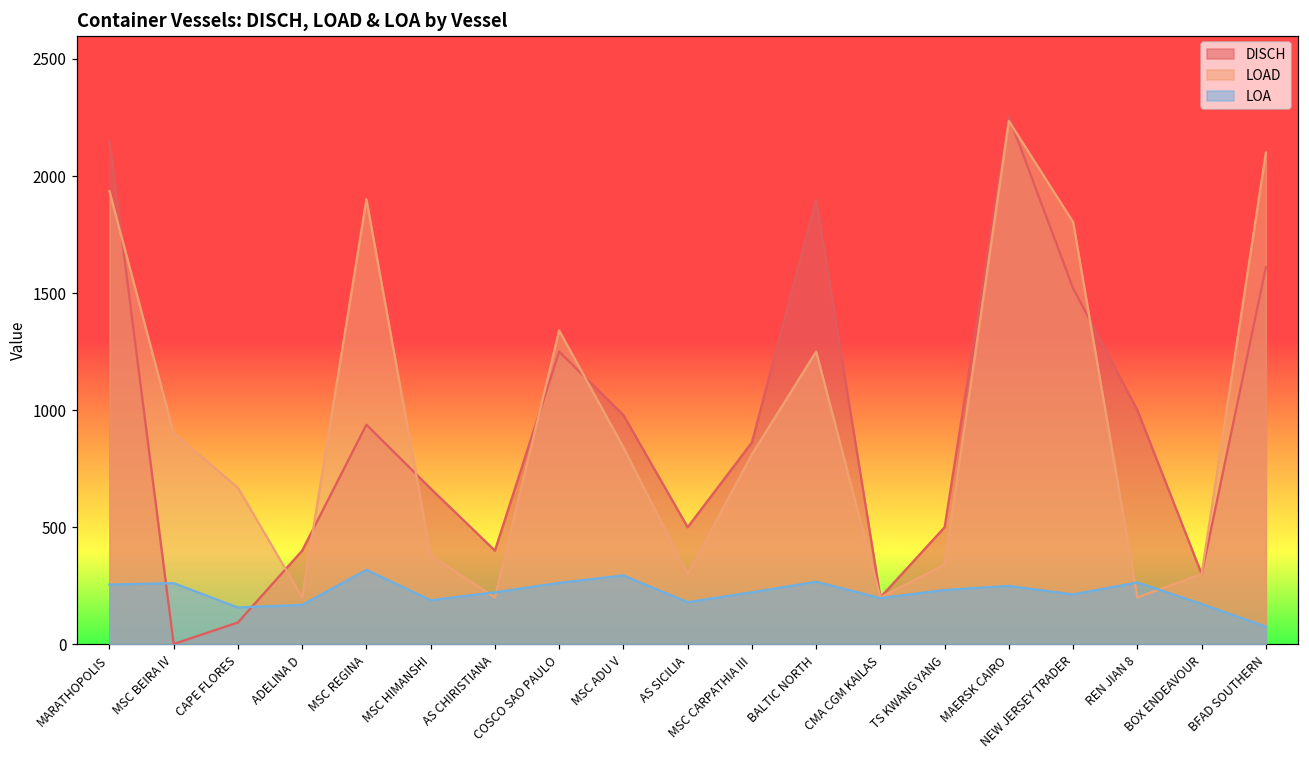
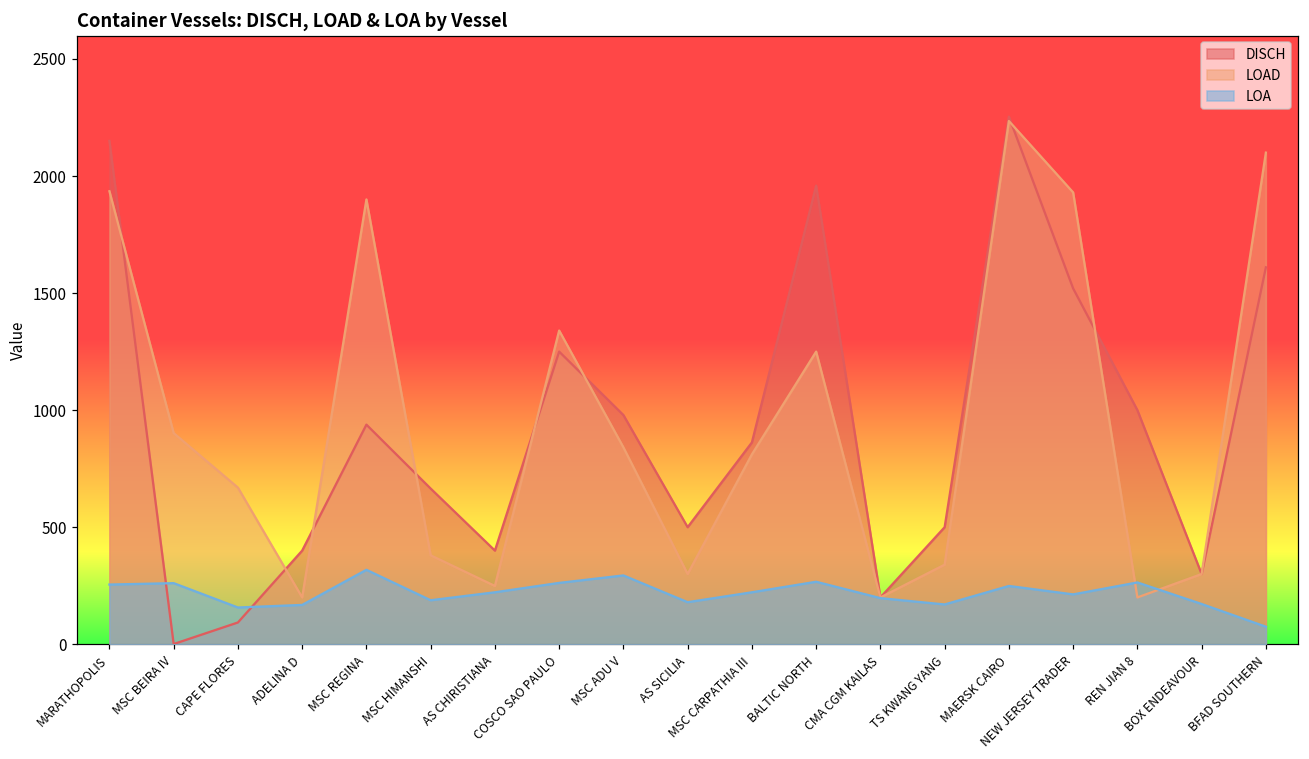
LOAD, AS CHIRISTIANA: 200 -> 250
DISCH, BALTIC NORTH: 1900 -> 1960
LOA, TS KWANG YANG: 230 -> 170
LOAD, NEW JERSEY TRADER: 1800 -> 1930
